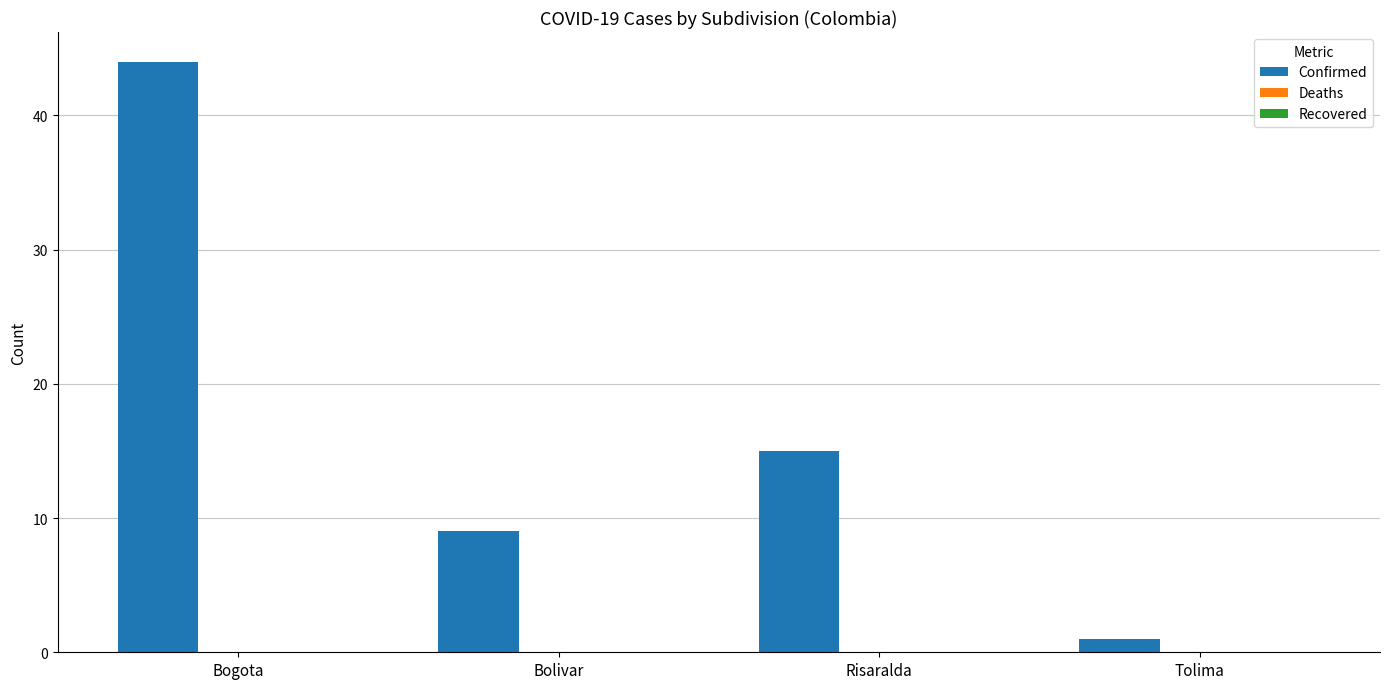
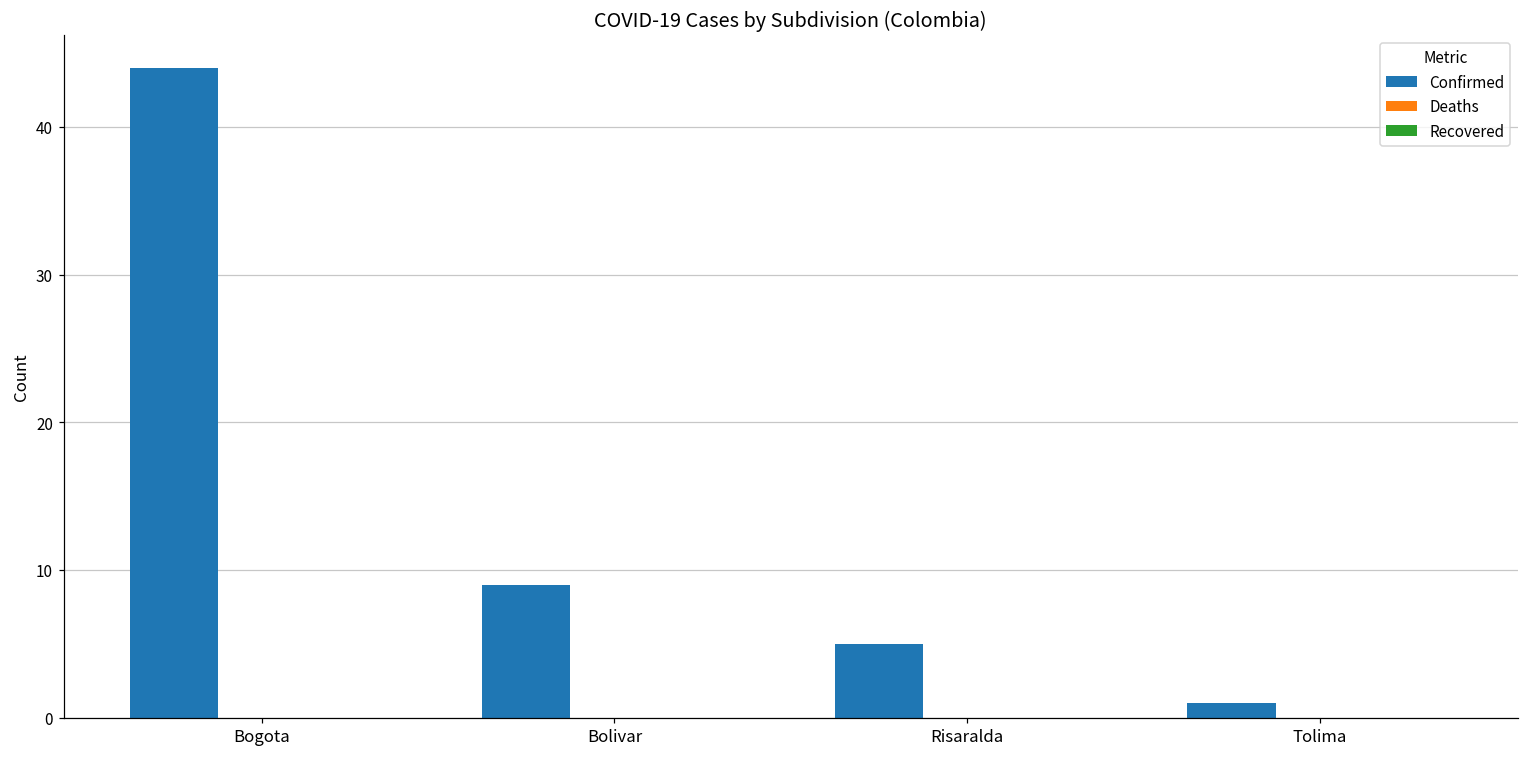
Confirmed, Risaralda: 15 -> 5
